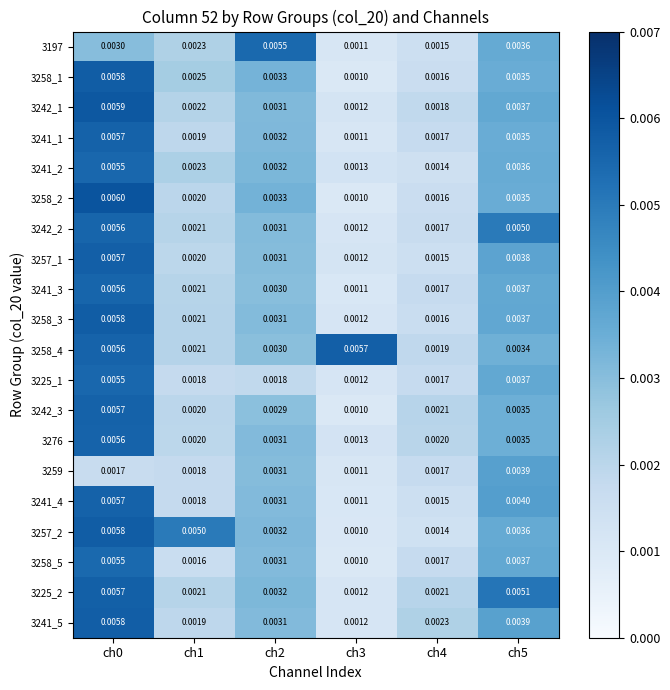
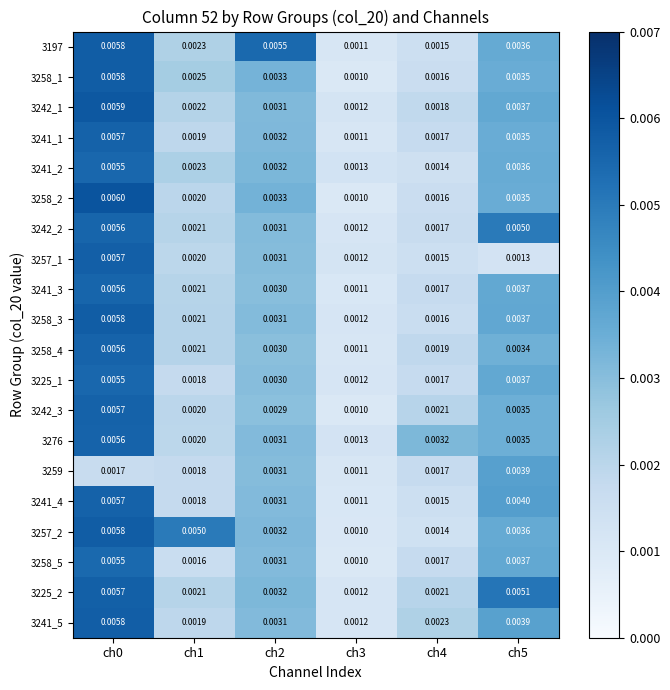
3197, ch0: 0.0030 -> 0.0058
3257_1, ch5: 0.0038 -> 0.0013
3258_4, ch3: 0.0057 -> 0.0011
3225_1, ch2: 0.0018 -> 0.0030
3276, ch4: 0.0020 -> 0.0032
